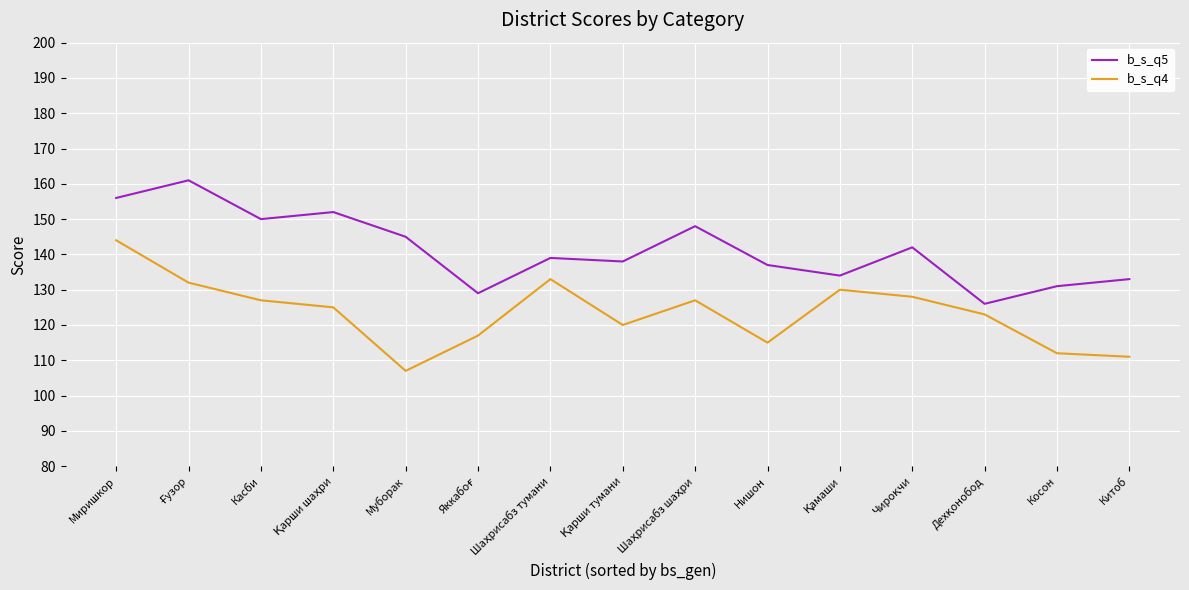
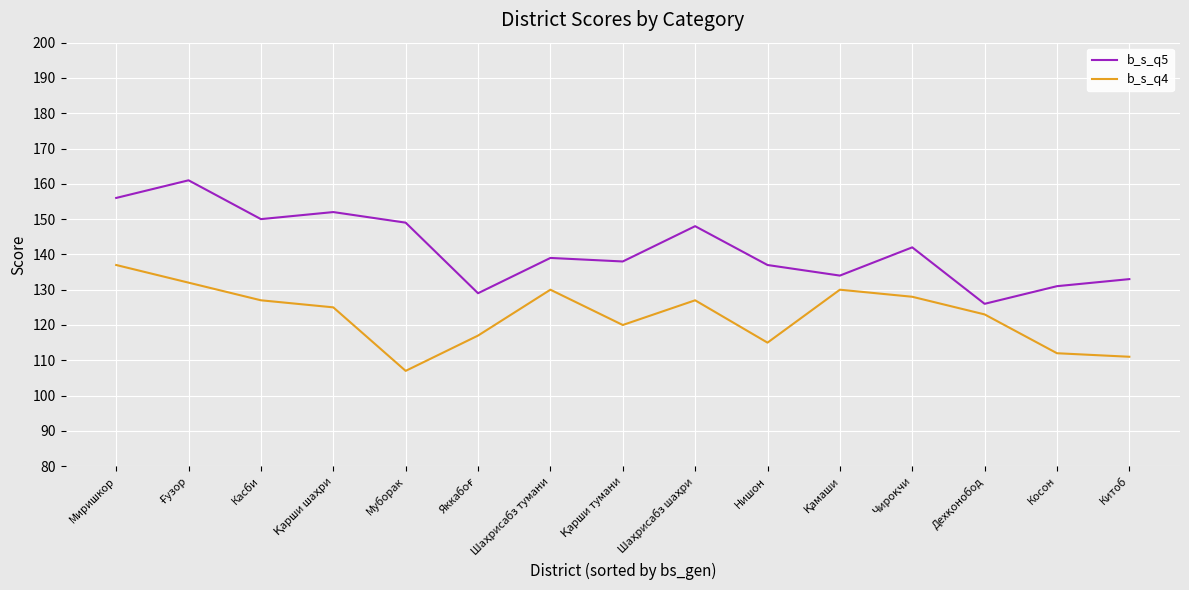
b_s_q4, Миришкор: 144 -> 137
b_s_q5, Муборак: 145 -> 149
b_s_q4, Шаҳрисабз тумани: 133 -> 130
